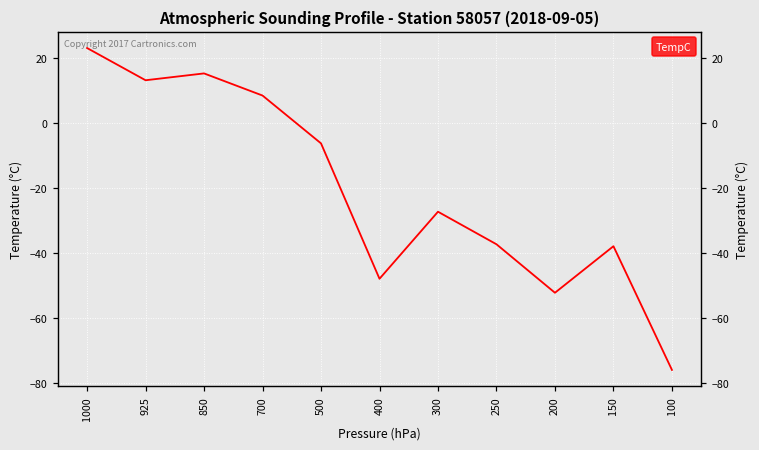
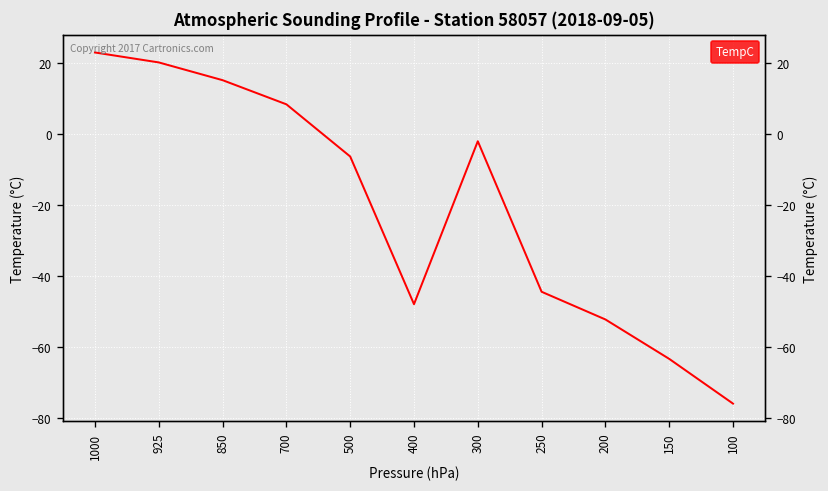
925: 13 -> 20
300: -27 -> -2
250: -37 -> -44
150: -38 -> -63
